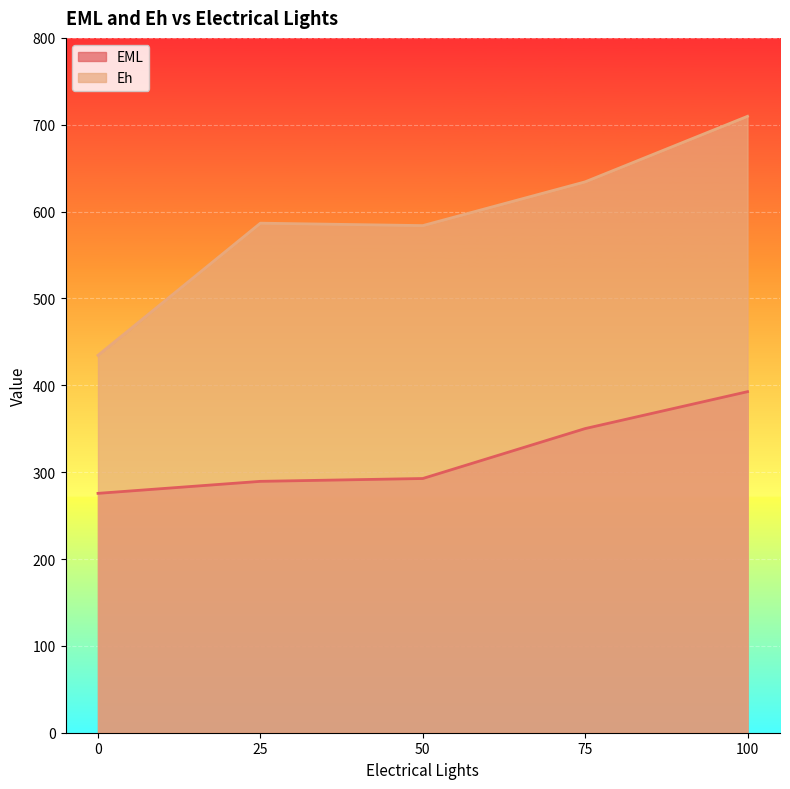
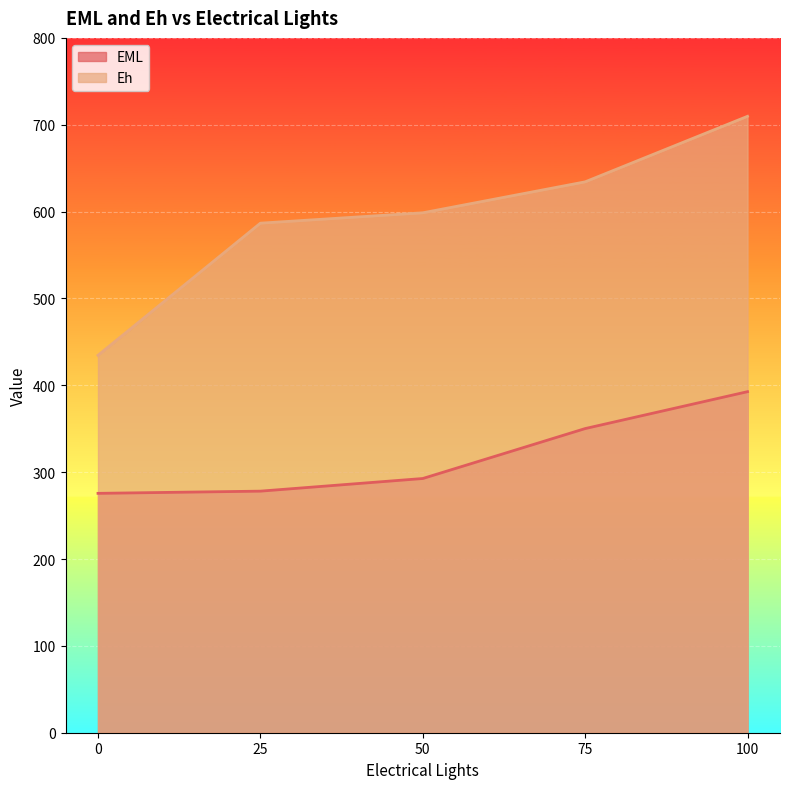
EML, 25: 290 -> 280
Eh, 50: 580 -> 600
